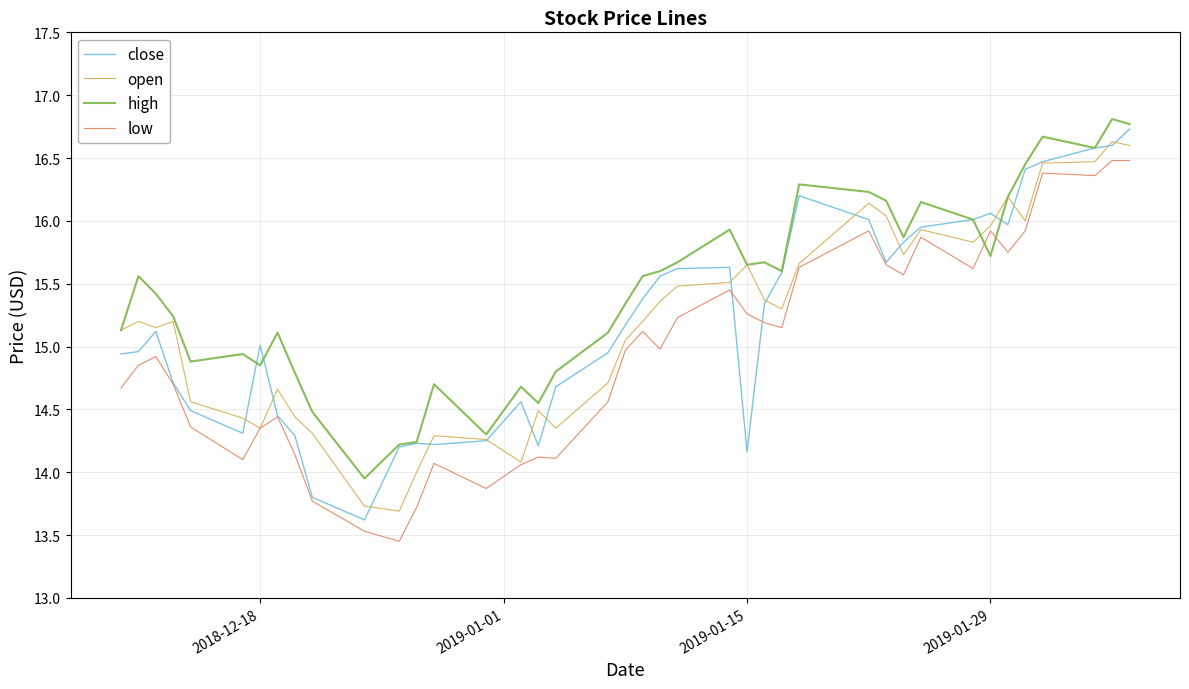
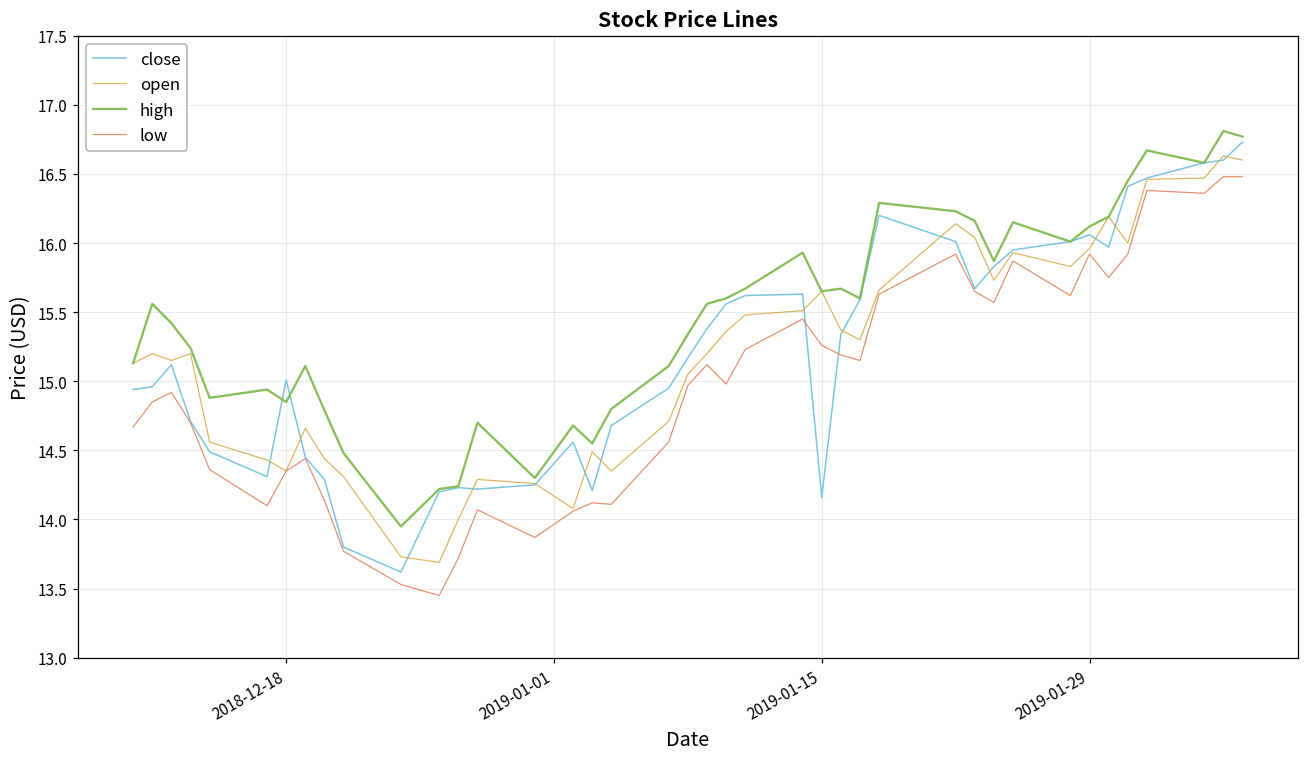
high, 2019-01-29: 15.72 -> 16.12
